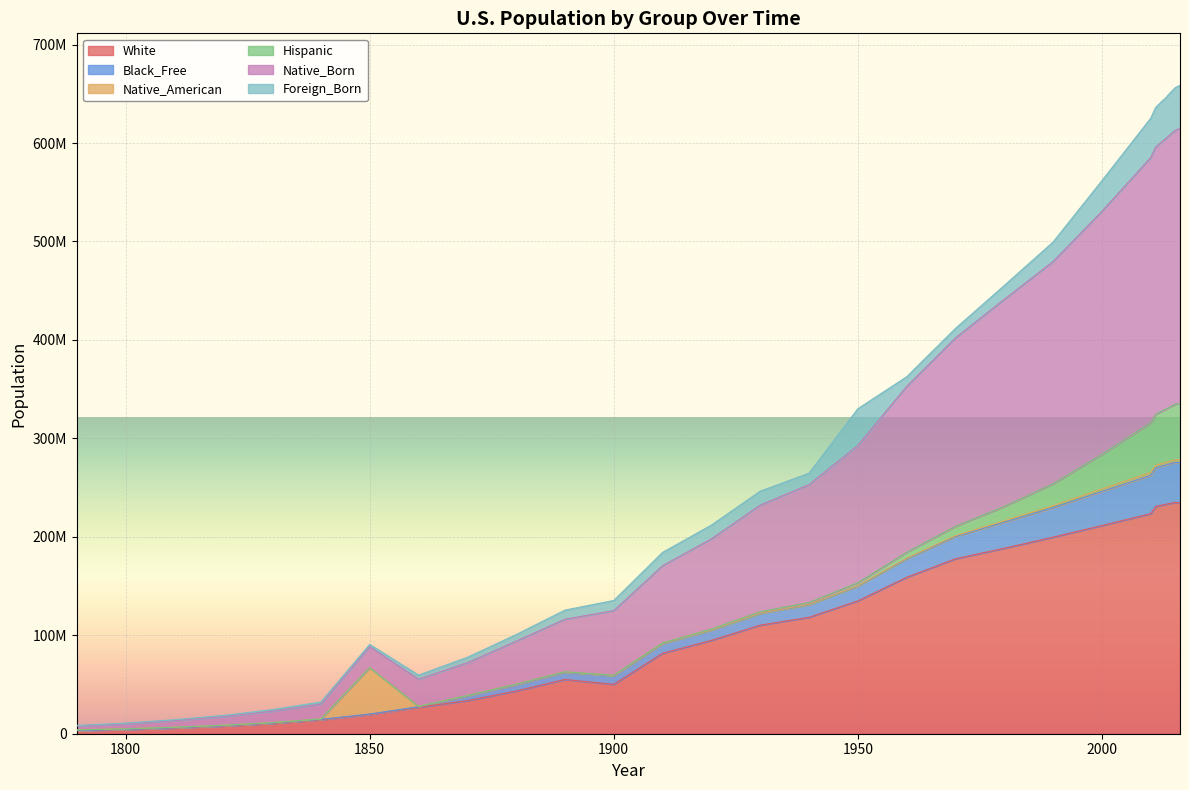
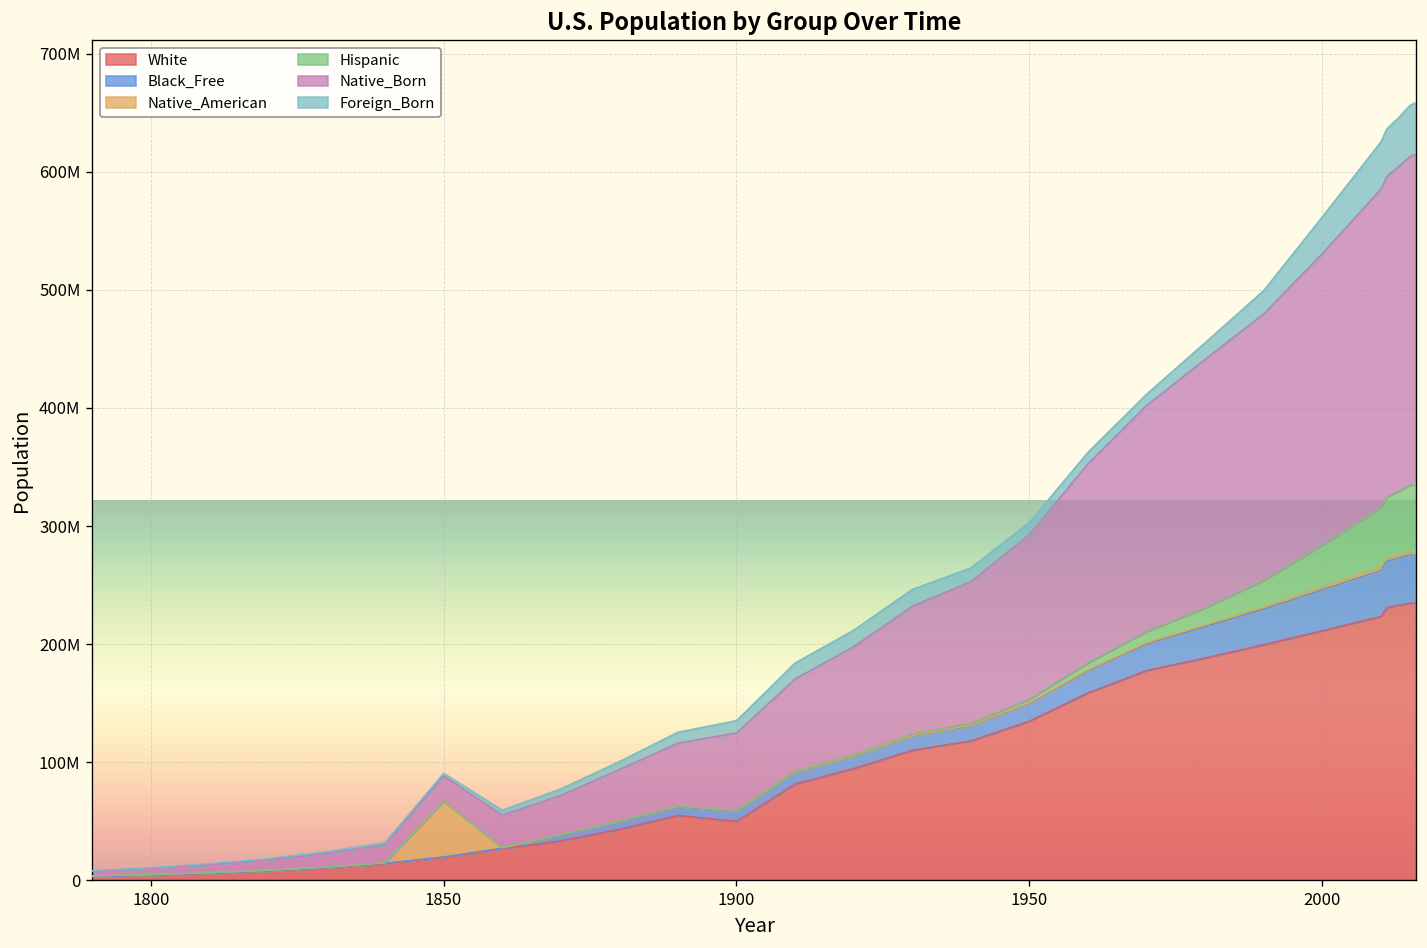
Foreign_Born, 1950: 40000000 -> 10000000
